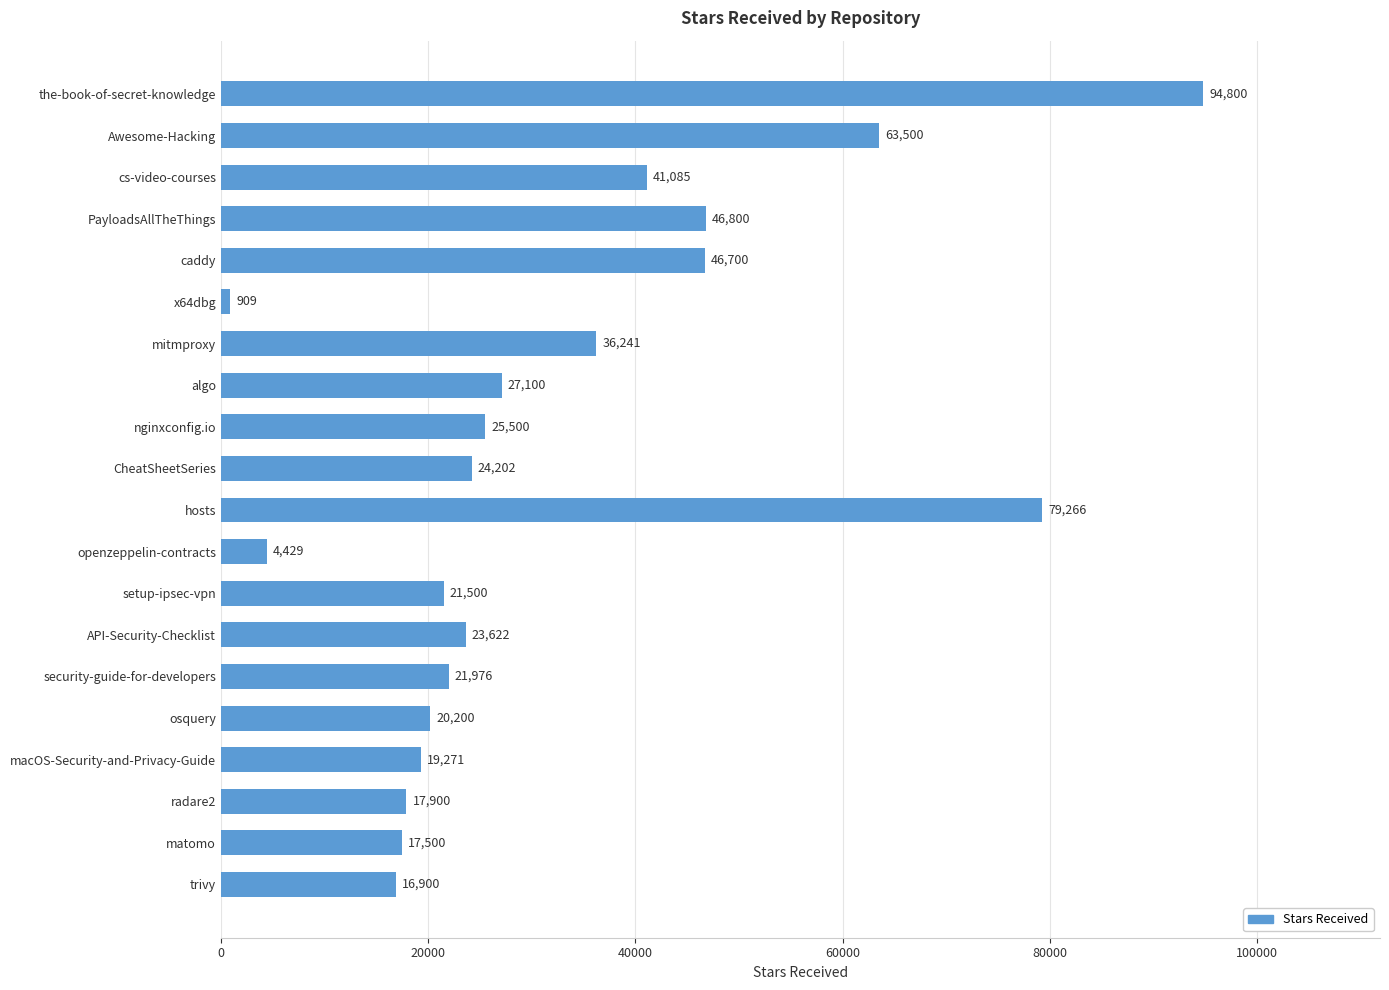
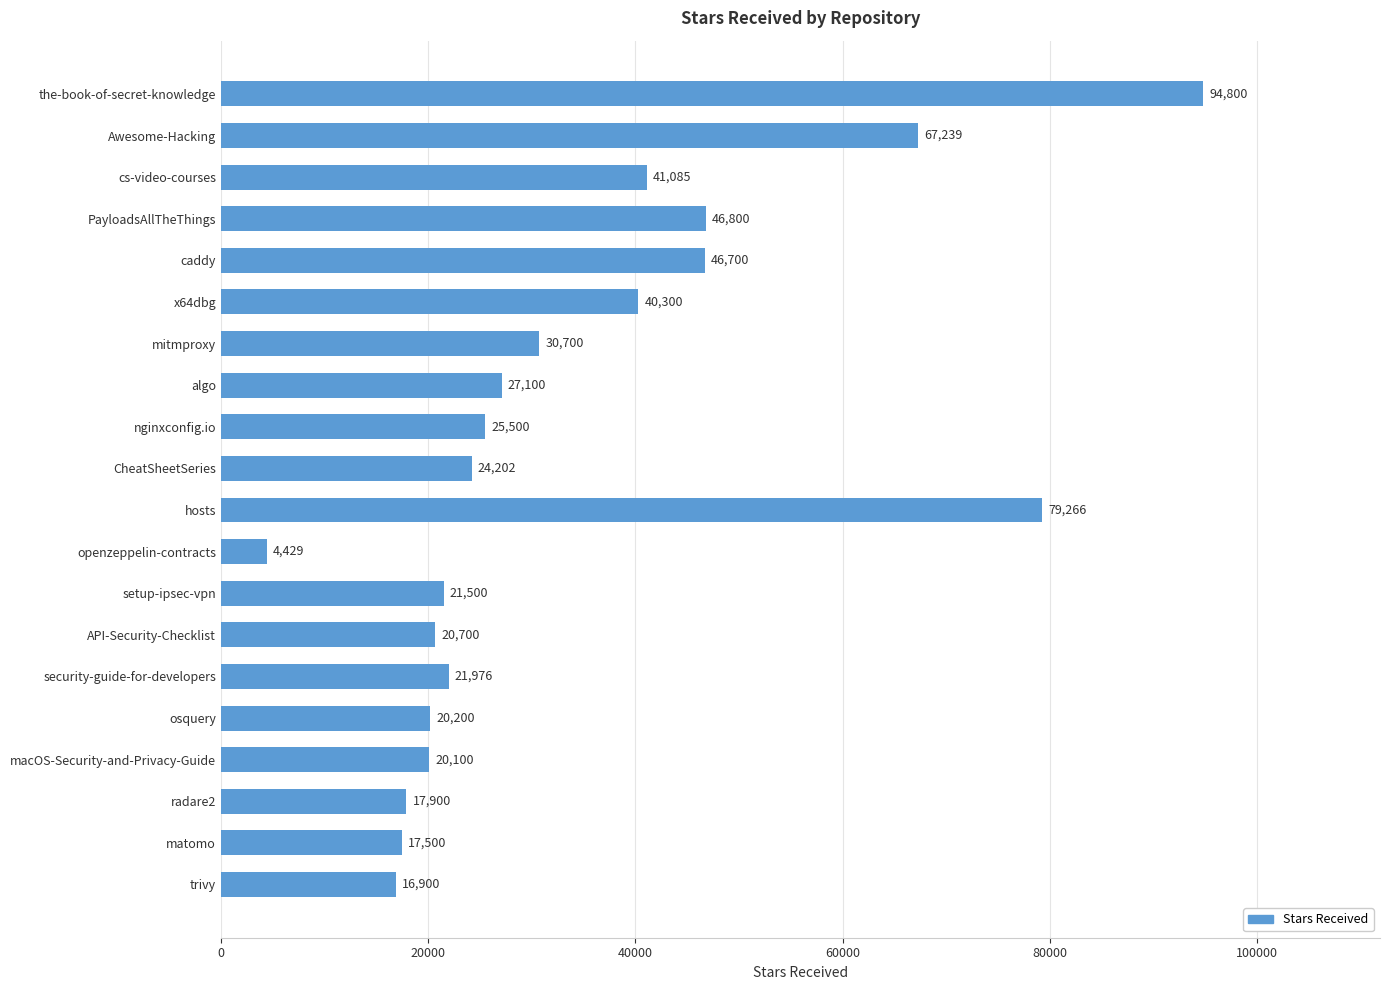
Awesome-Hacking: 63,500 -> 67,239
x64dbg: 909 -> 40,300
mitmproxy: 36,241 -> 30,700
API-Security-Checklist: 23,622 -> 20,700
macOS-Security-and-Privacy-Guide: 19,271 -> 20,100
